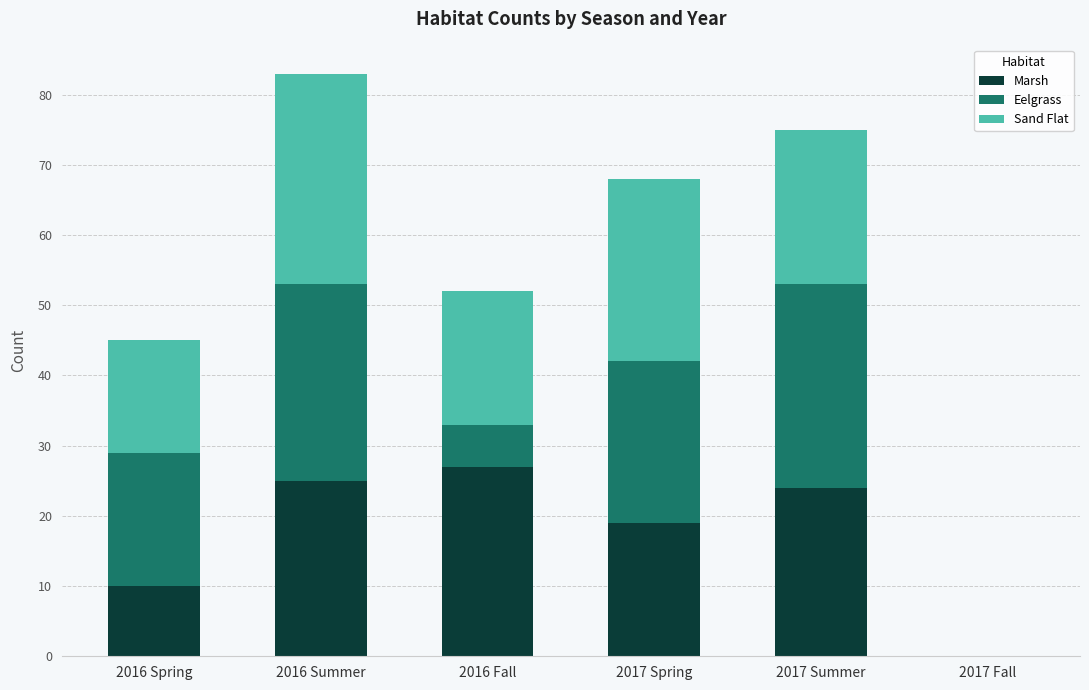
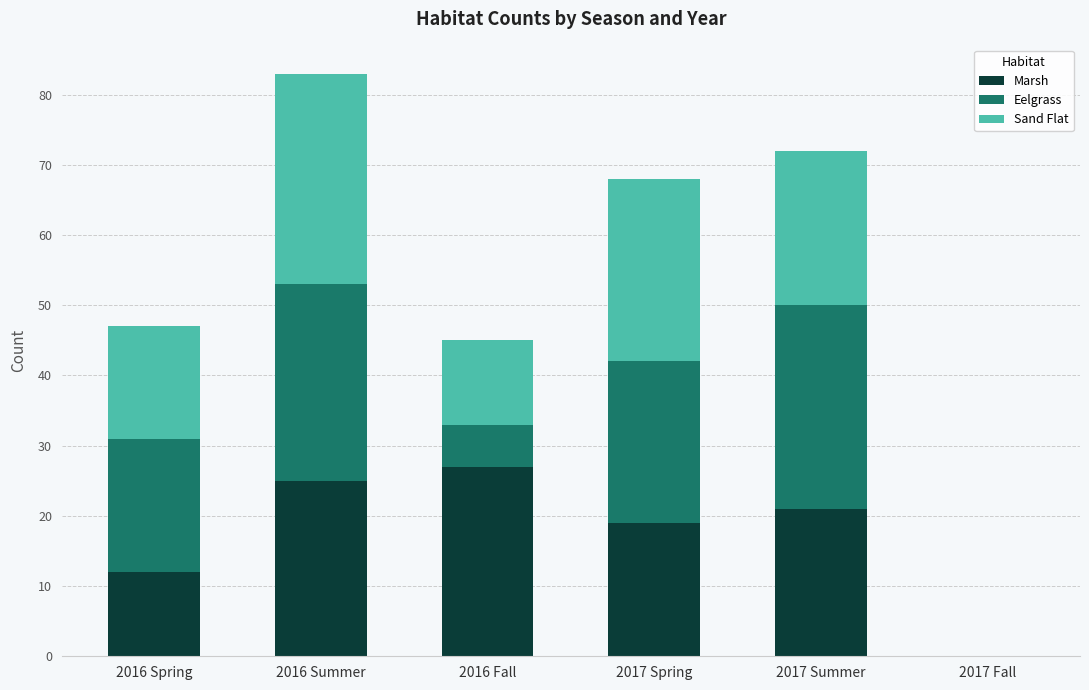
Marsh, 2016 Spring: 10 -> 12
Sand Flat, 2016 Fall: 19 -> 12
Marsh, 2017 Summer: 24 -> 21
